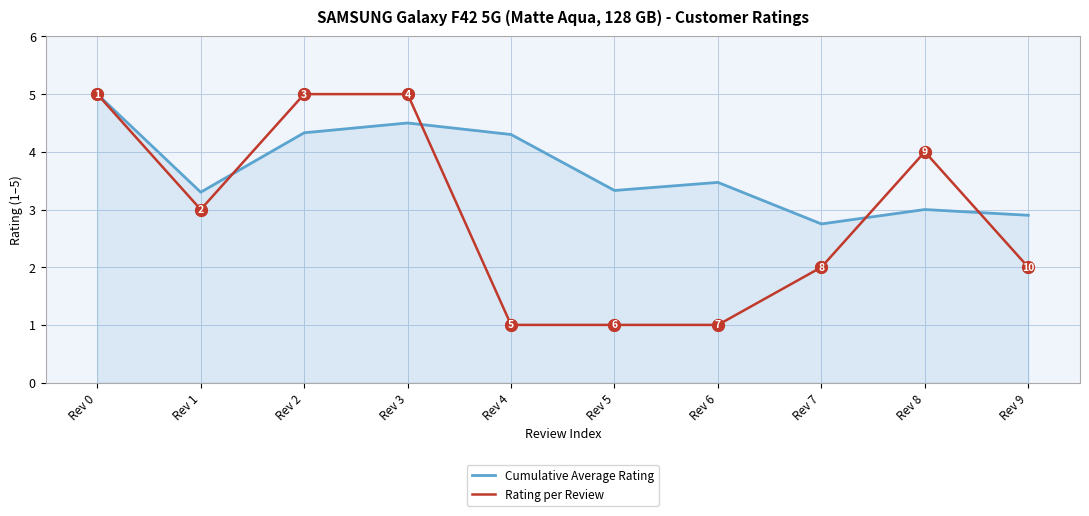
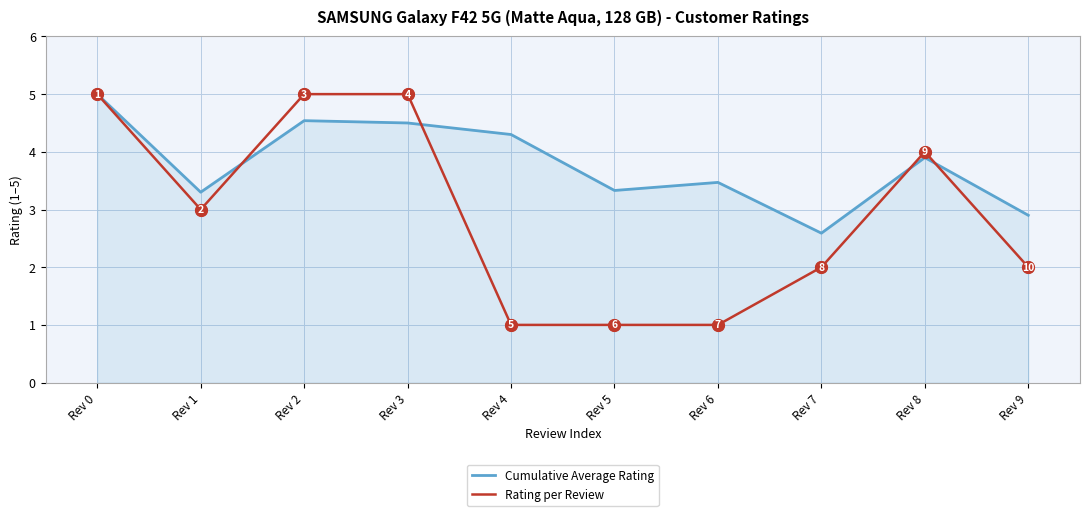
Cumulative Average Rating, Rev 2: 4.3 -> 4.5
Cumulative Average Rating, Rev 7: 2.8 -> 2.6
Cumulative Average Rating, Rev 8: 3.0 -> 3.9
